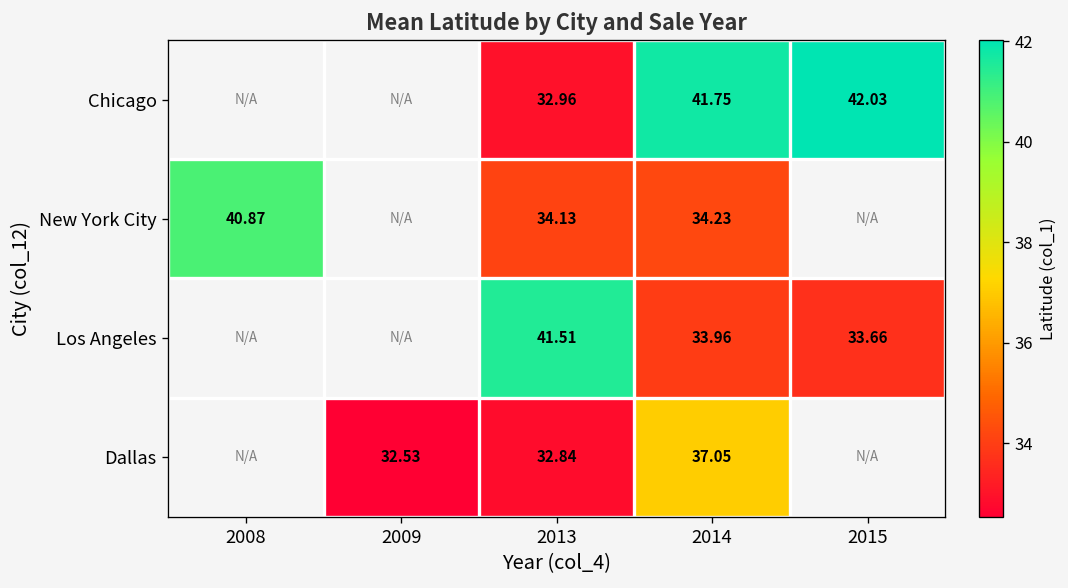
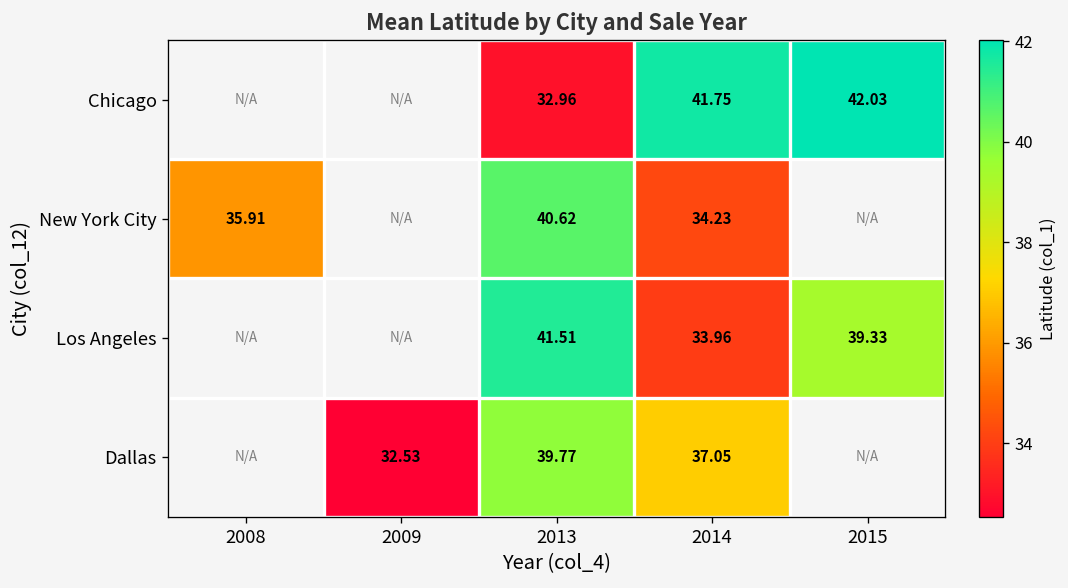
New York City, 2008: 40.87 -> 35.91
New York City, 2013: 34.13 -> 40.62
Los Angeles, 2015: 33.66 -> 39.33
Dallas, 2013: 32.84 -> 39.77
